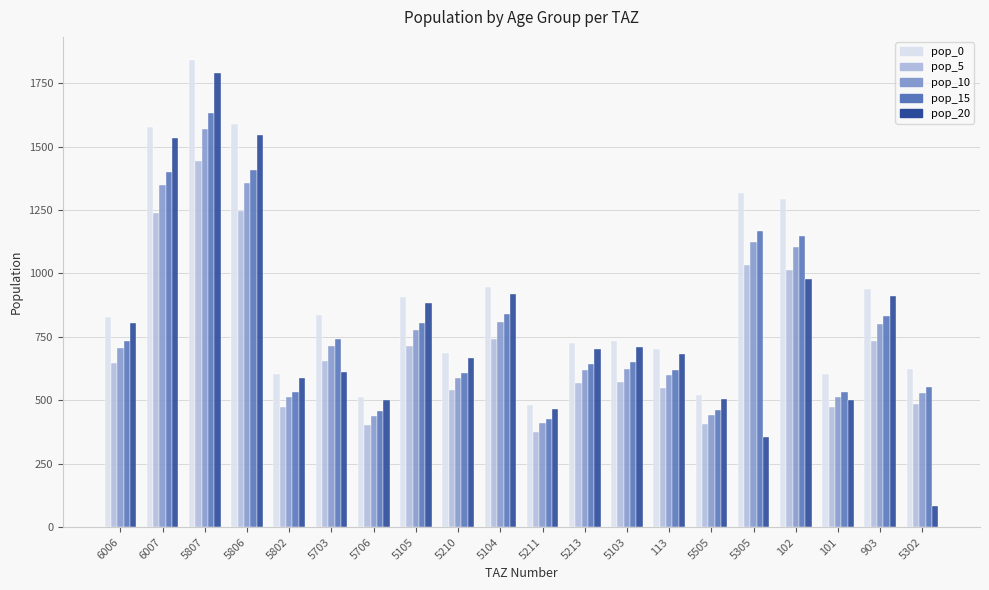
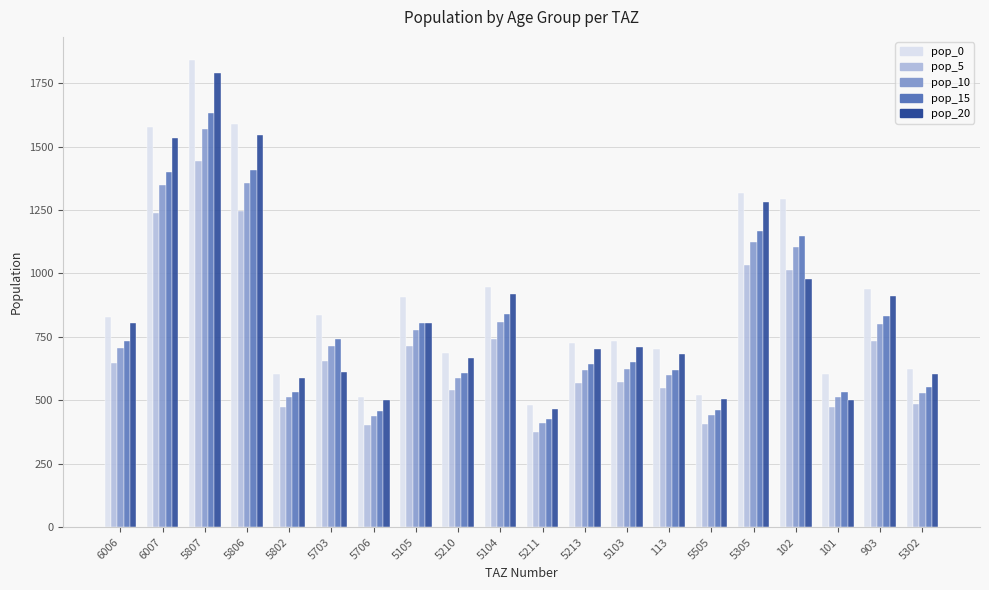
pop_20, 5105: 880 -> 800
pop_20, 5305: 360 -> 1280
pop_20, 5302: 80 -> 600
